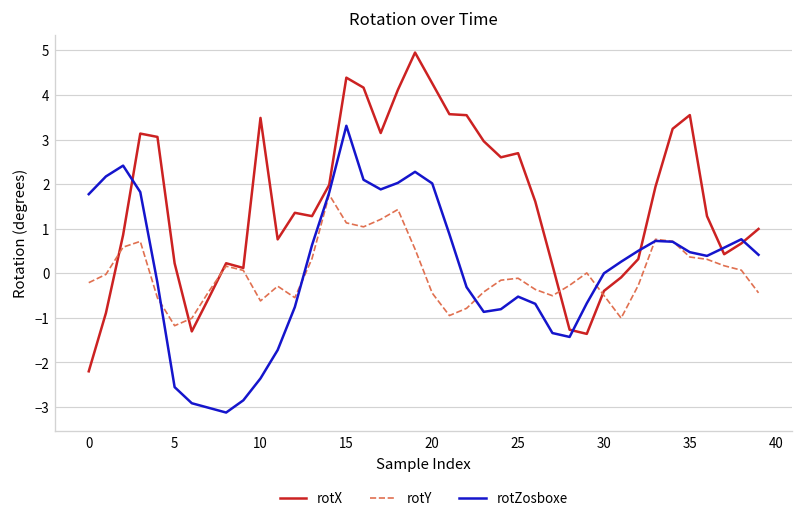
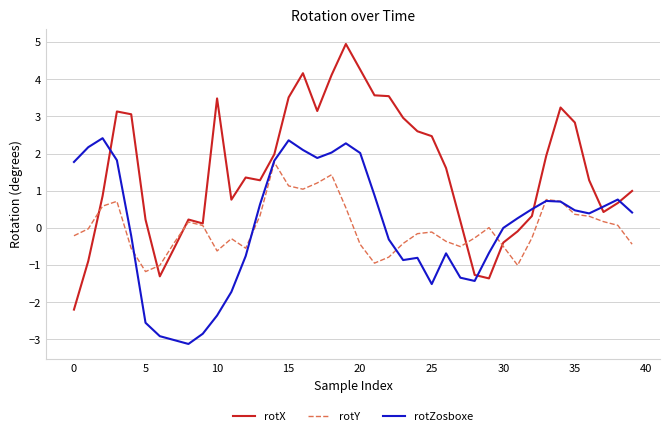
rotX, 15: 4.4 -> 3.5
rotZosboxe, 15: 3.3 -> 2.4
rotX, 25: 2.7 -> 2.5
rotZosboxe, 25: -0.5 -> -1.5
rotX, 35: 3.5 -> 2.8
